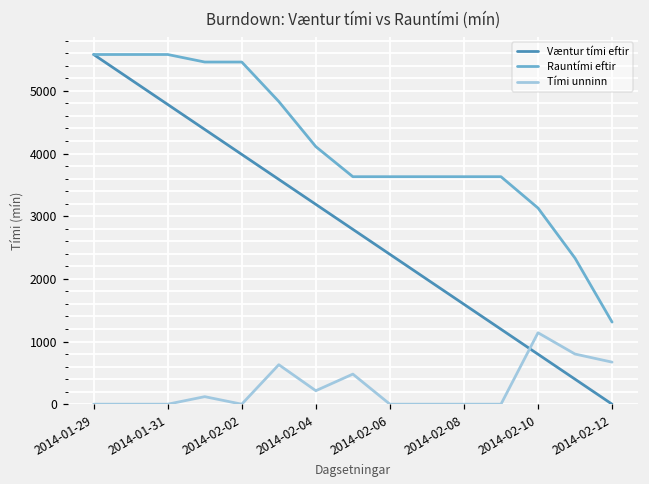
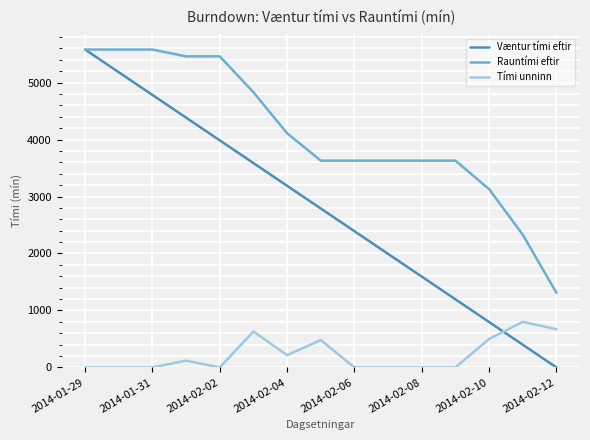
Tími unninn, 2014-02-10: 1100 -> 500
